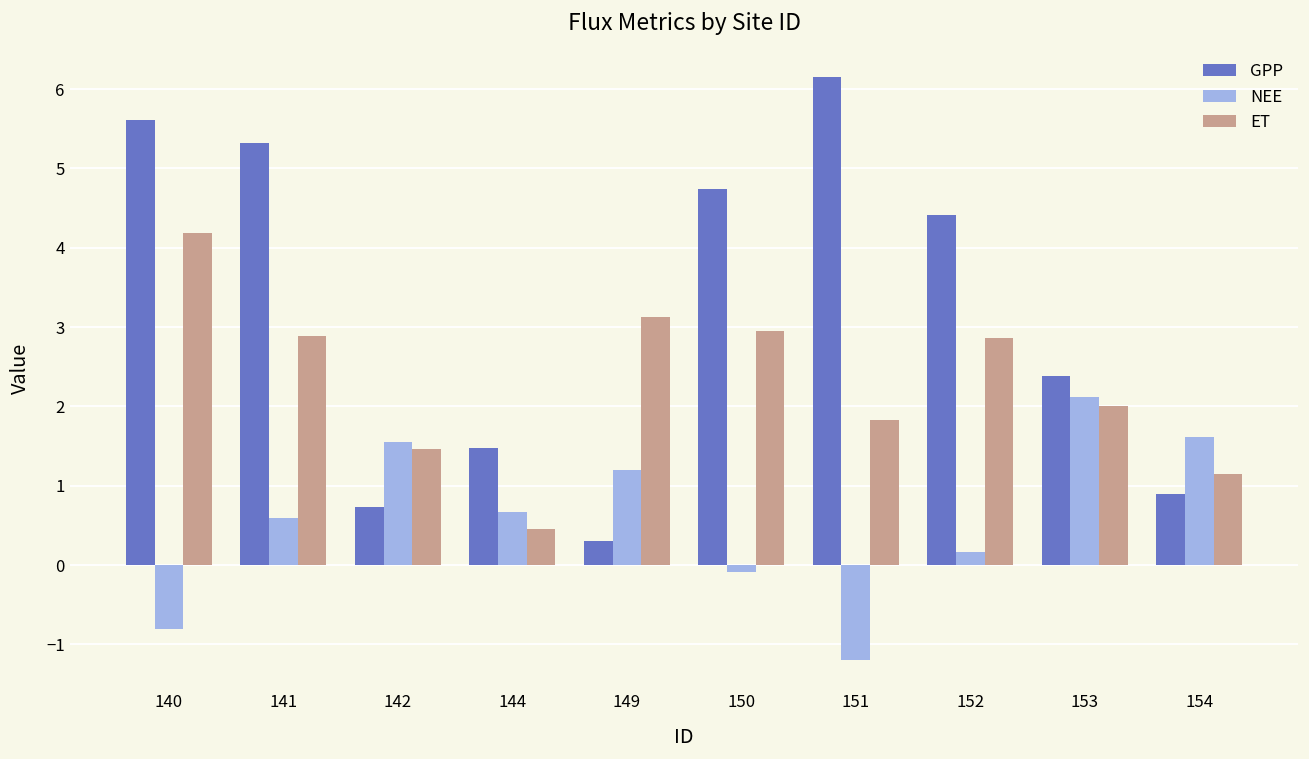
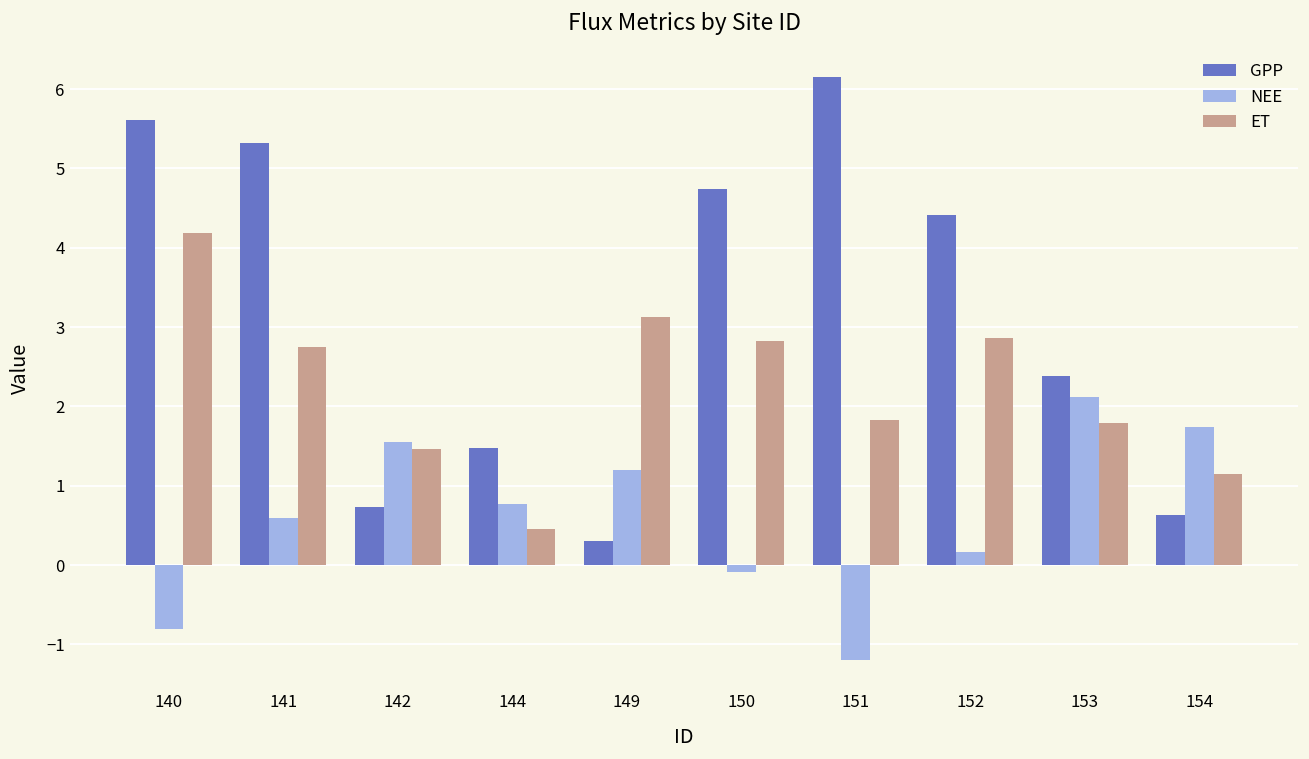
ET, 141: 2.9 -> 2.7
NEE, 144: 0.7 -> 0.8
ET, 150: 2.9 -> 2.8
ET, 153: 2.0 -> 1.8
GPP, 154: 0.9 -> 0.6
NEE, 154: 1.6 -> 1.7
